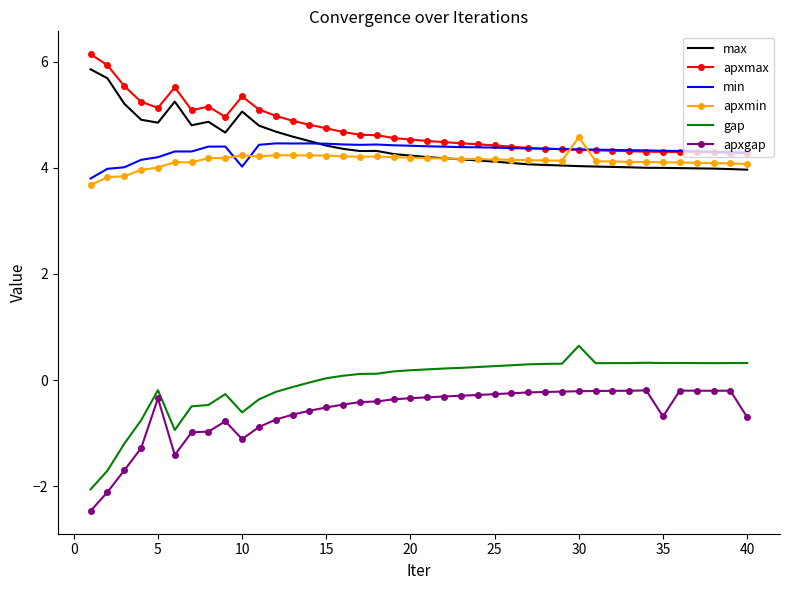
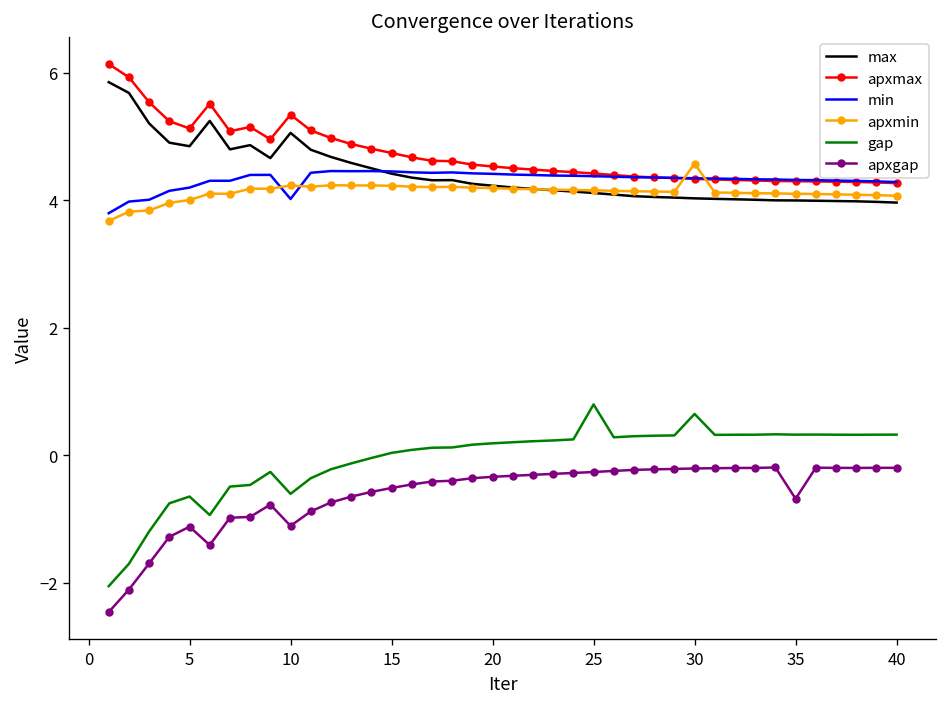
gap, 5: -0.2 -> -0.6
apxgap, 5: -0.3 -> -1.1
gap, 25: 0.3 -> 0.8
apxgap, 40: -0.7 -> -0.2
